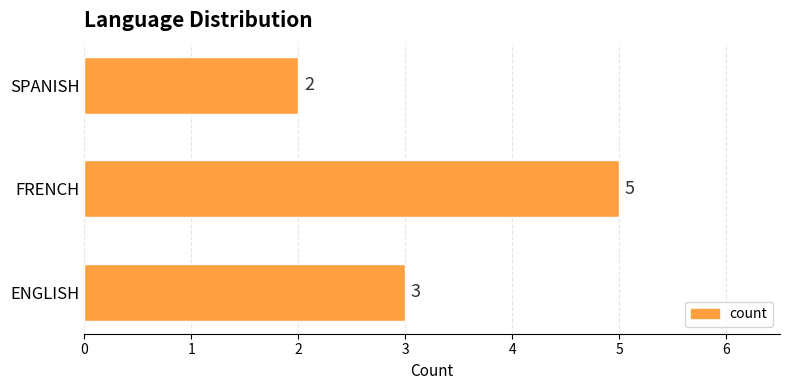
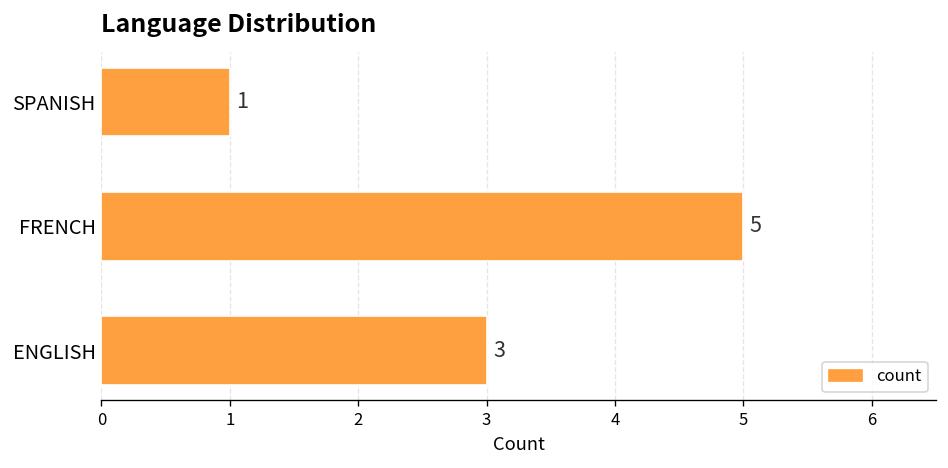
SPANISH: 2 -> 1
